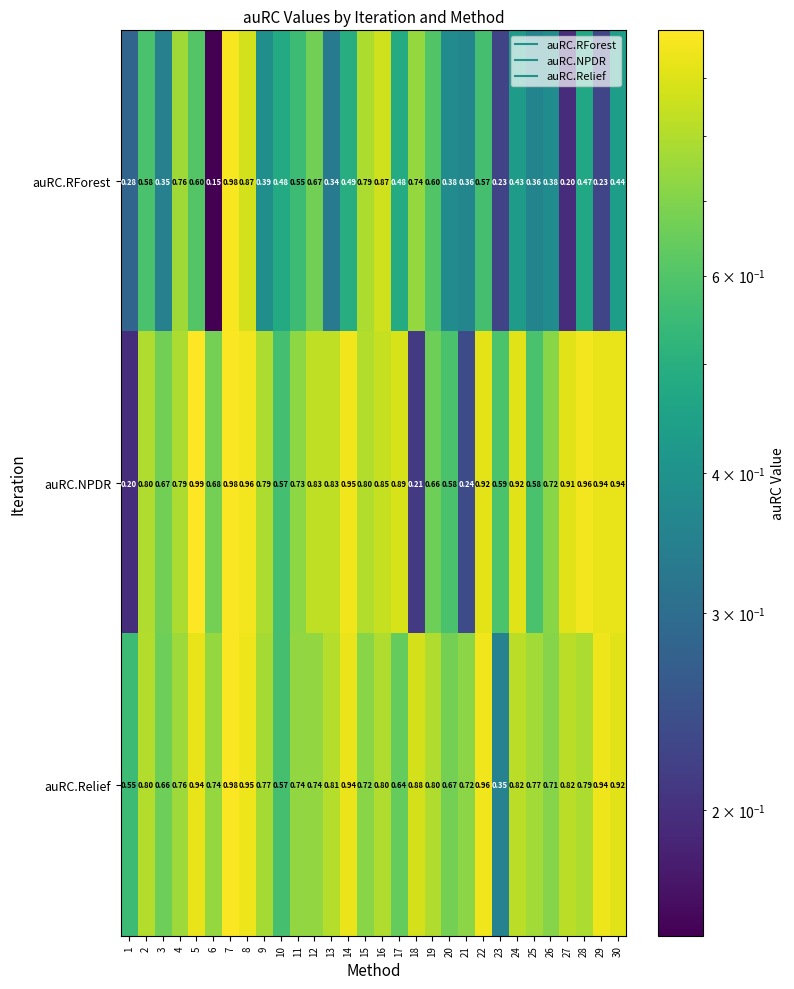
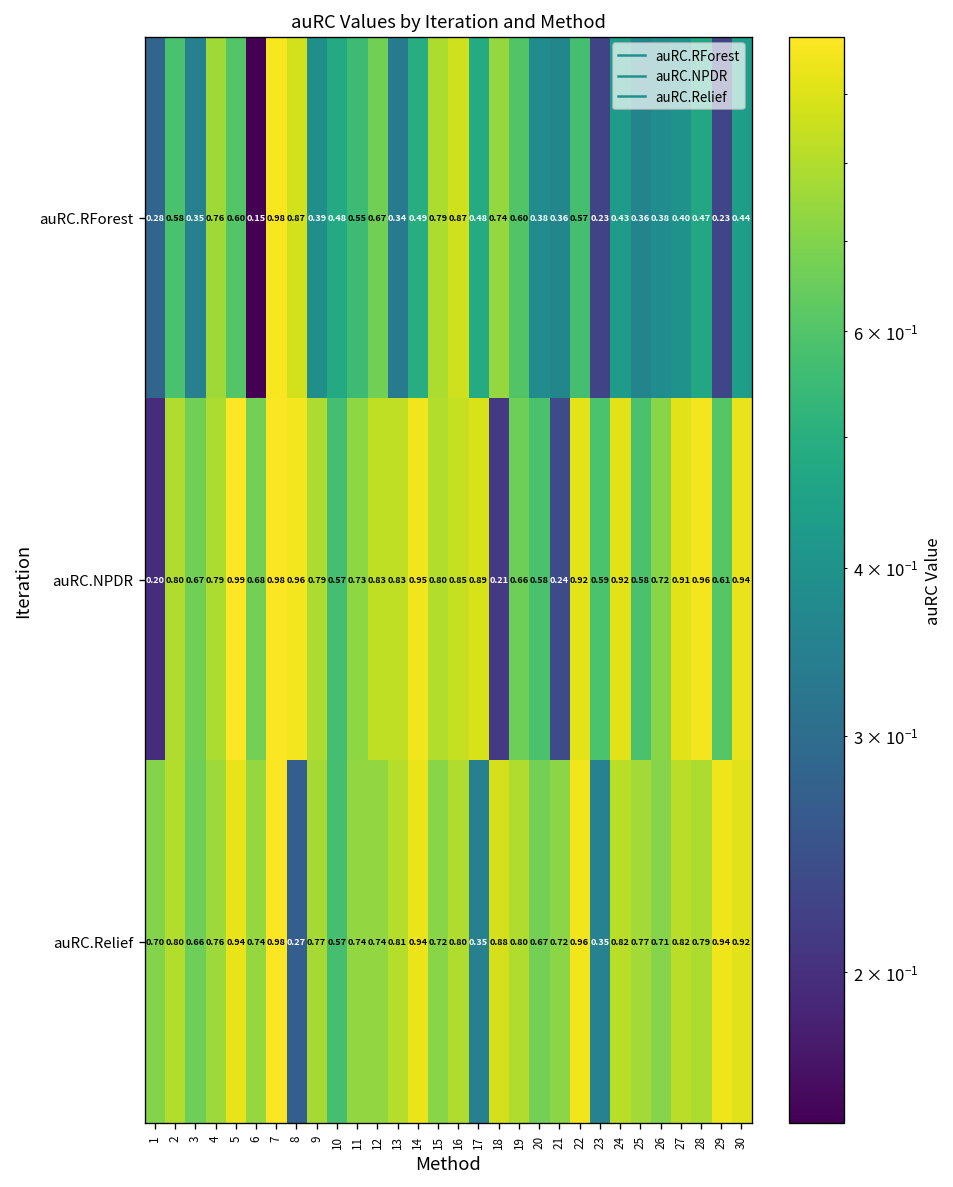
auRC.RForest, 27: 0.20 -> 0.40
auRC.NPDR, 29: 0.94 -> 0.61
auRC.Relief, 1: 0.55 -> 0.70
auRC.Relief, 8: 0.95 -> 0.27
auRC.Relief, 17: 0.64 -> 0.35
